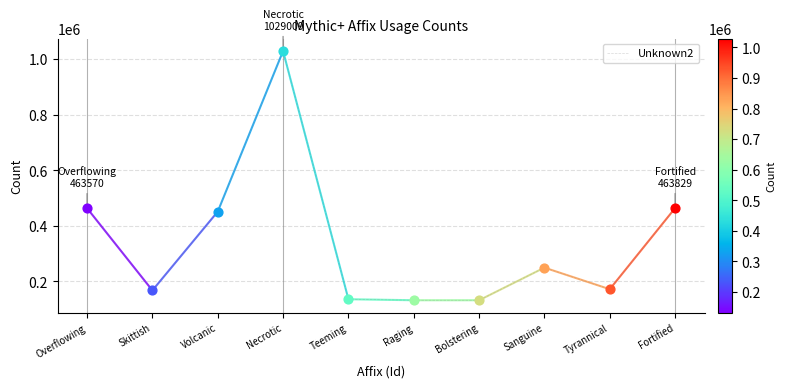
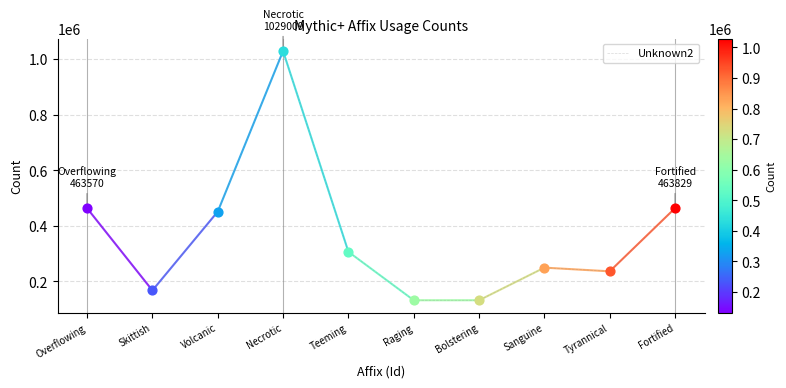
Unknown2, Teeming: 140000 -> 310000
Unknown2, Tyrannical: 170000 -> 240000
